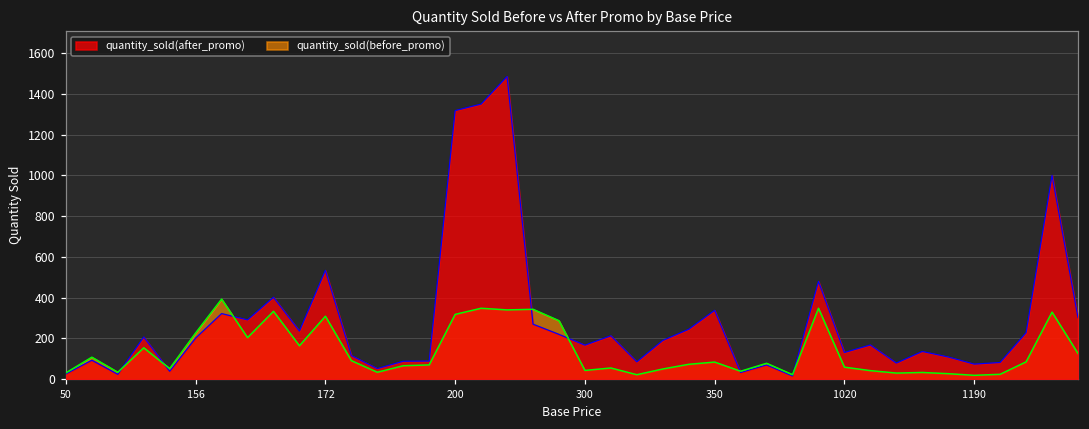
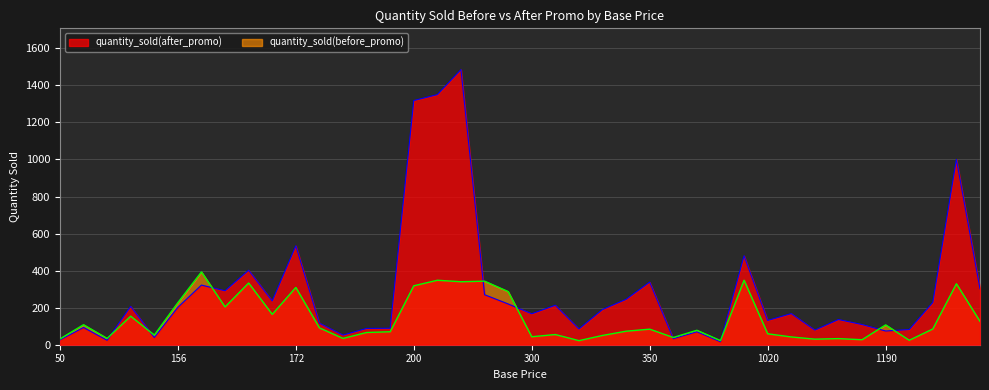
quantity_sold(before_promo), 1190: 20 -> 110
